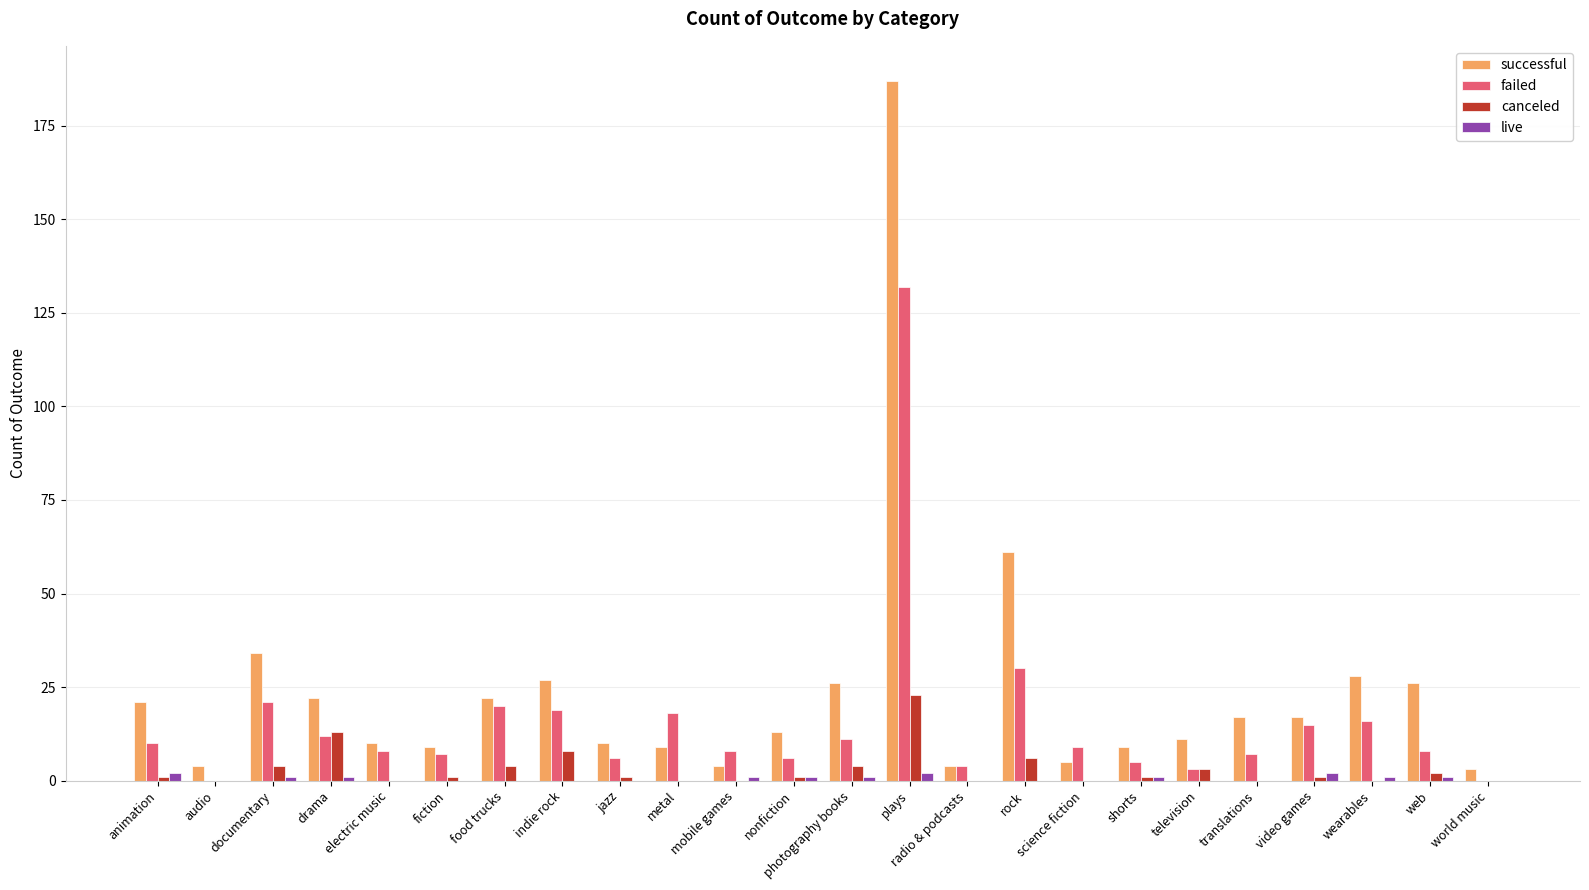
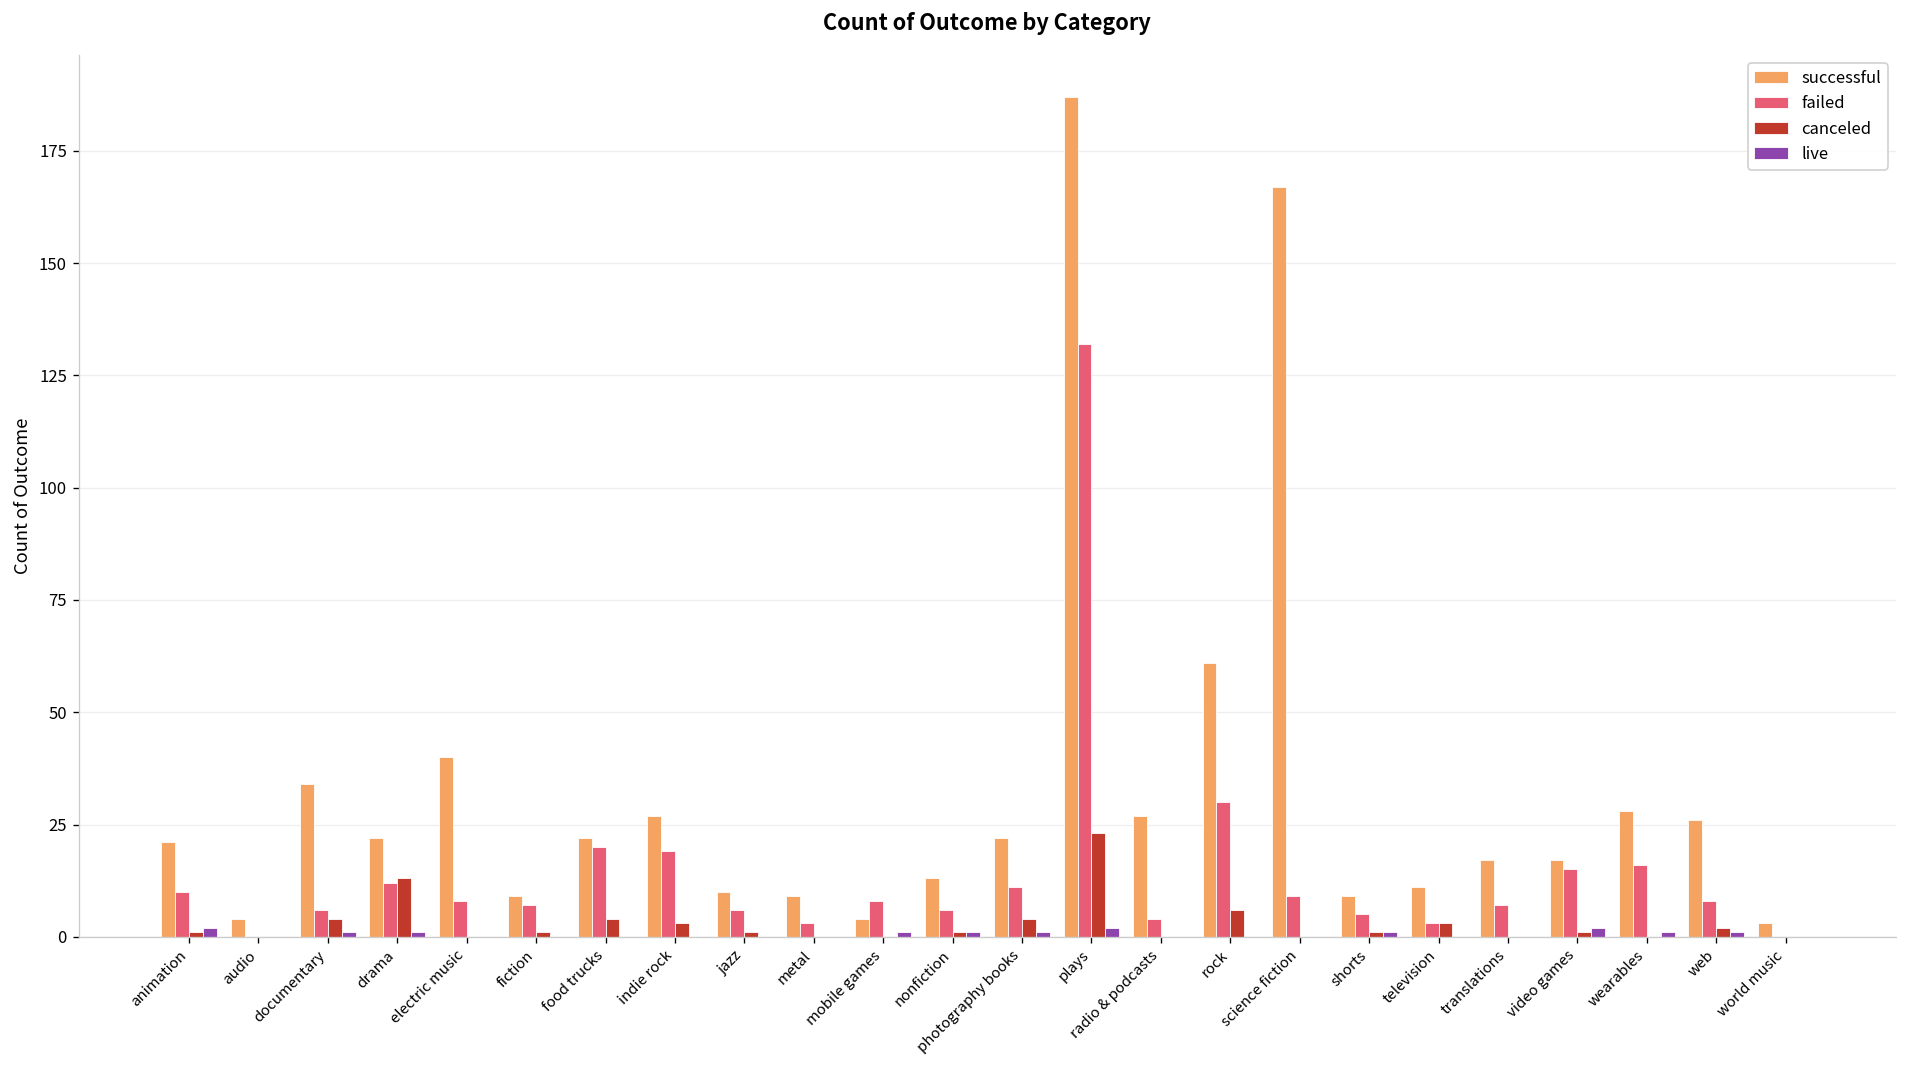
failed, documentary: 21 -> 6
successful, electric music: 10 -> 40
canceled, indie rock: 8 -> 3
failed, metal: 18 -> 3
successful, photography books: 26 -> 22
successful, radio & podcasts: 4 -> 27
successful, science fiction: 5 -> 167
